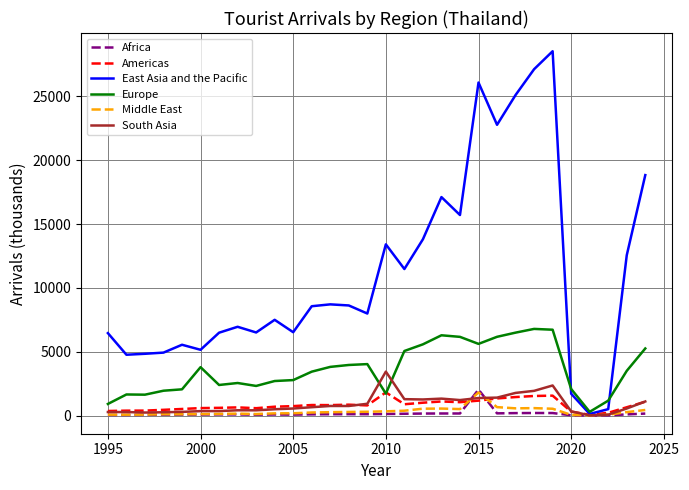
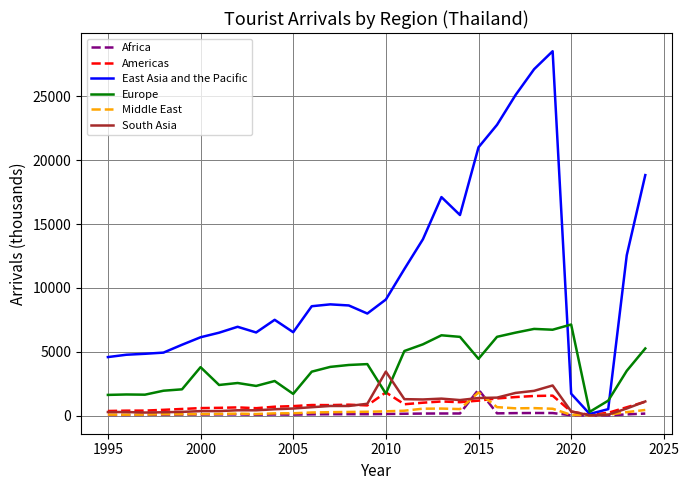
East Asia and the Pacific, 1995: 6500 -> 4600
Europe, 1995: 900 -> 1600
East Asia and the Pacific, 2000: 5200 -> 6100
Europe, 2005: 2800 -> 1700
East Asia and the Pacific, 2010: 13400 -> 9100
East Asia and the Pacific, 2015: 26100 -> 21000
Europe, 2015: 5600 -> 4400
Europe, 2020: 2100 -> 7100
